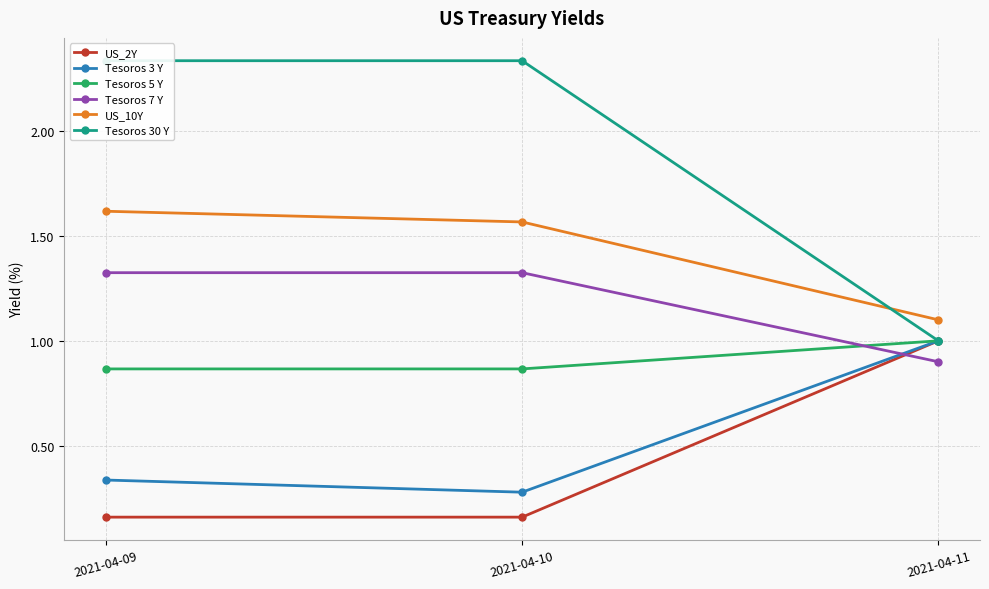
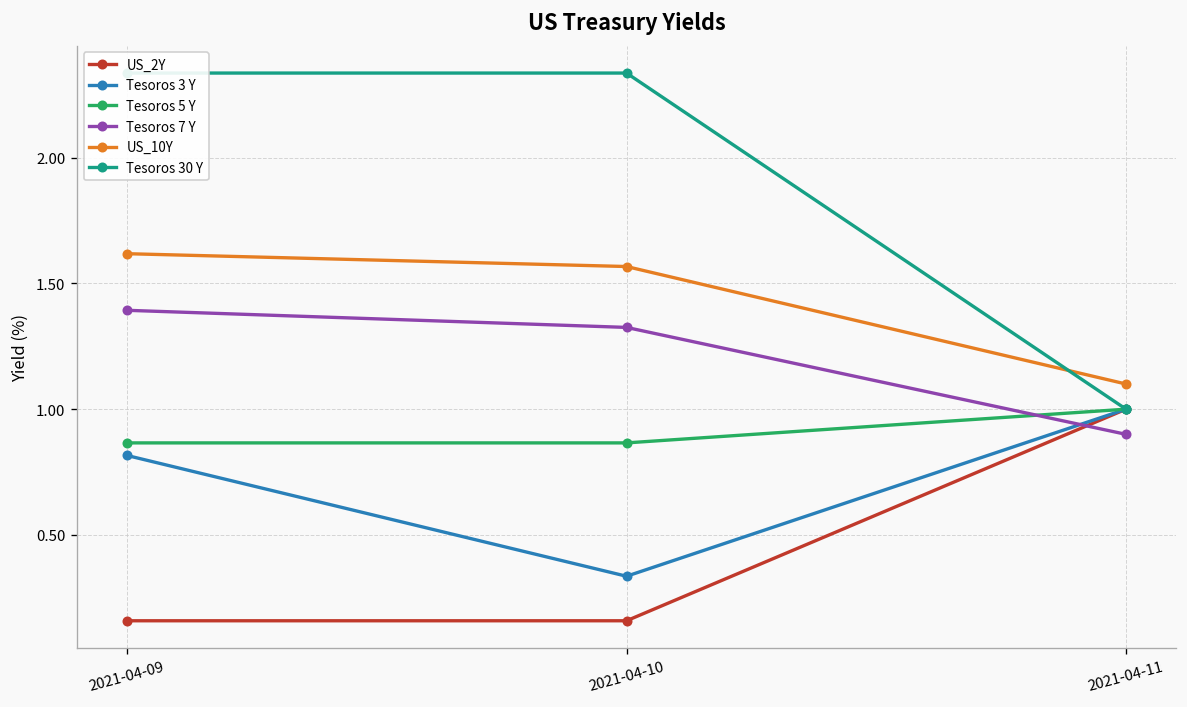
Tesoros 3 Y, 2021-04-09: 0.34 -> 0.82
Tesoros 7 Y, 2021-04-09: 1.33 -> 1.39
Tesoros 3 Y, 2021-04-10: 0.28 -> 0.34
